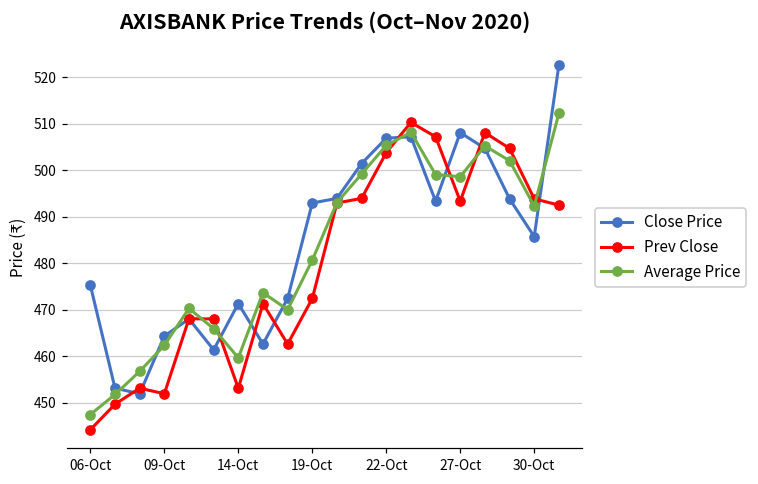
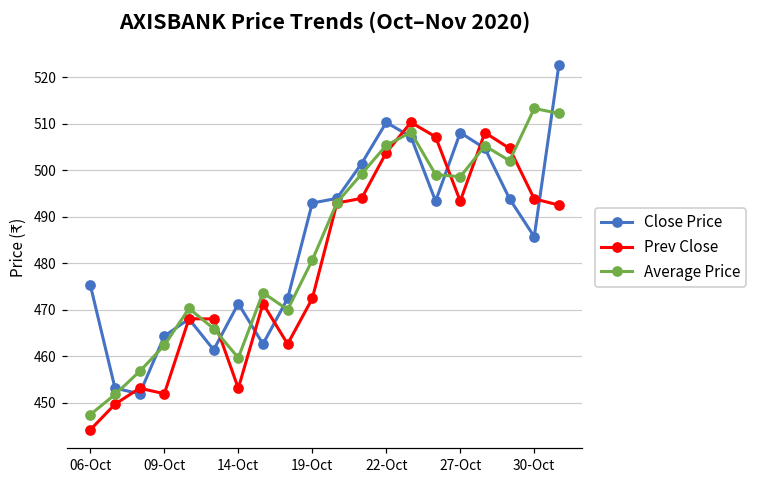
Close Price, 22-Oct: 507 -> 510
Average Price, 30-Oct: 492 -> 513
